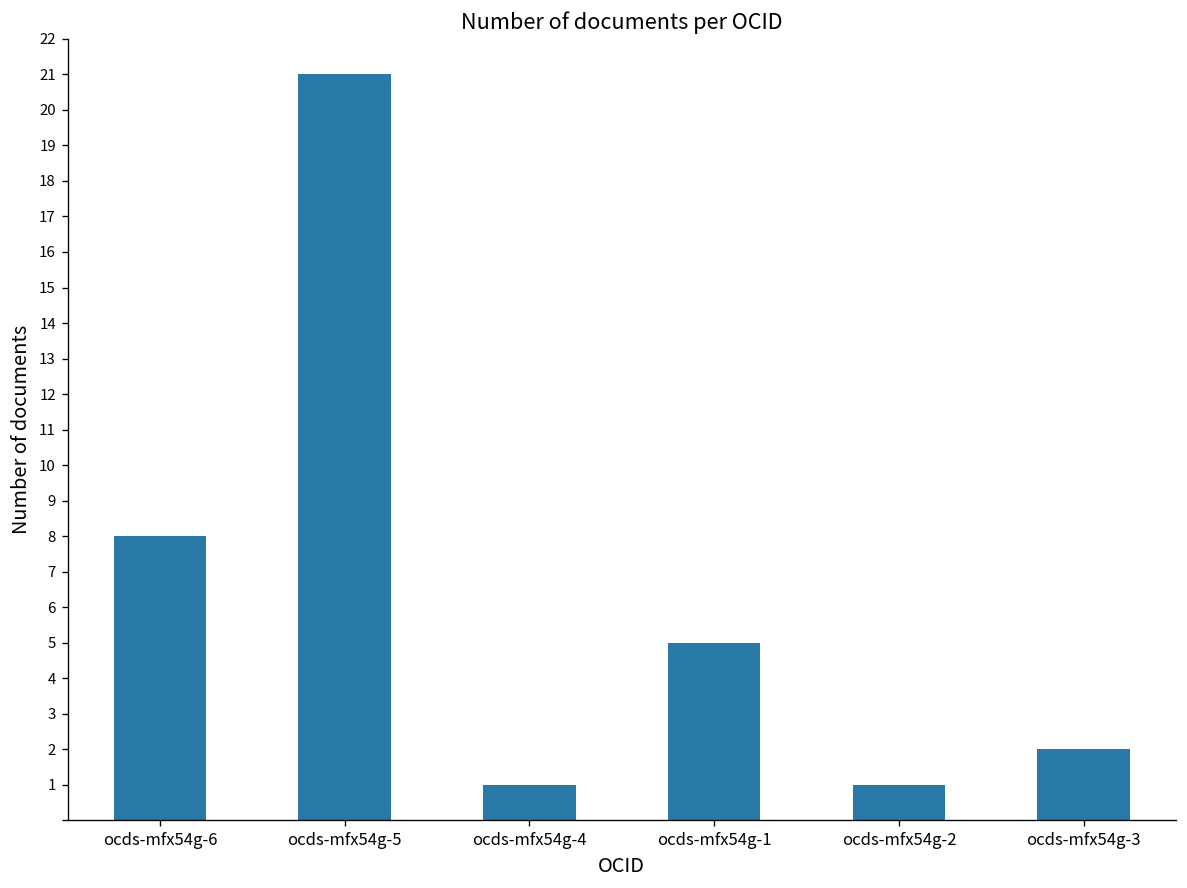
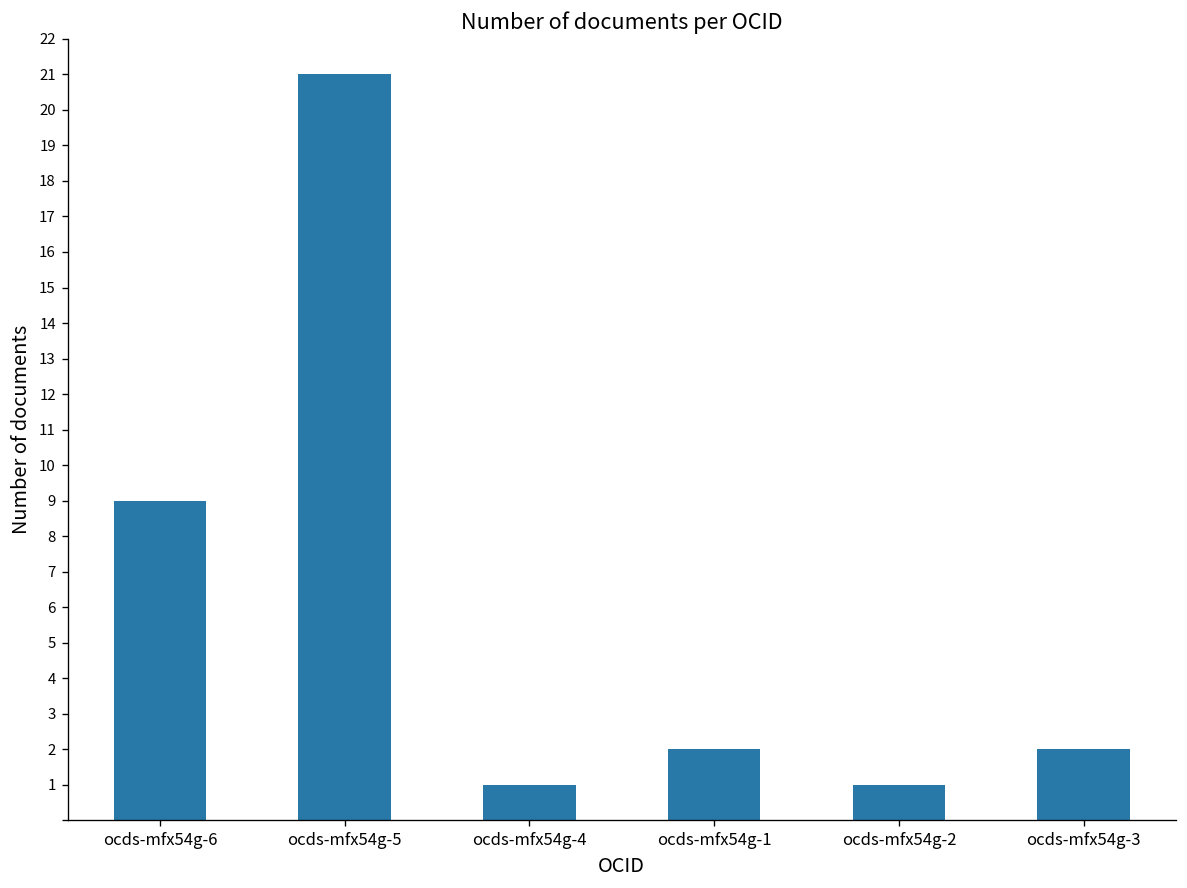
ocds-mfx54g-6: 8 -> 9
ocds-mfx54g-1: 5 -> 2
